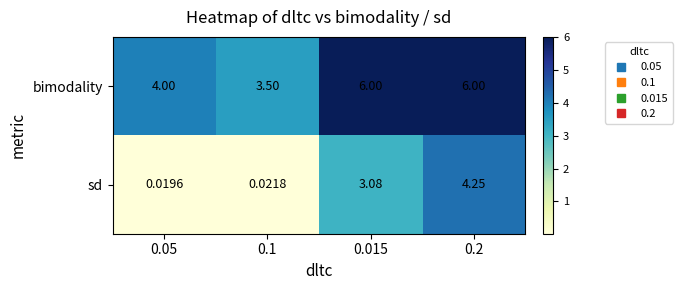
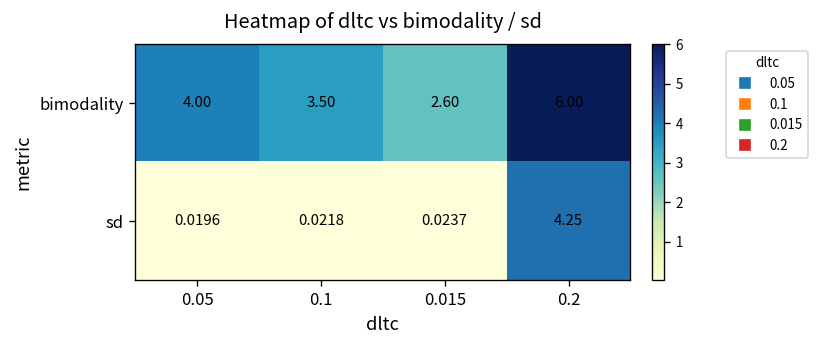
bimodality, 0.015: 6.00 -> 2.60
sd, 0.015: 3.08 -> 0.0237
